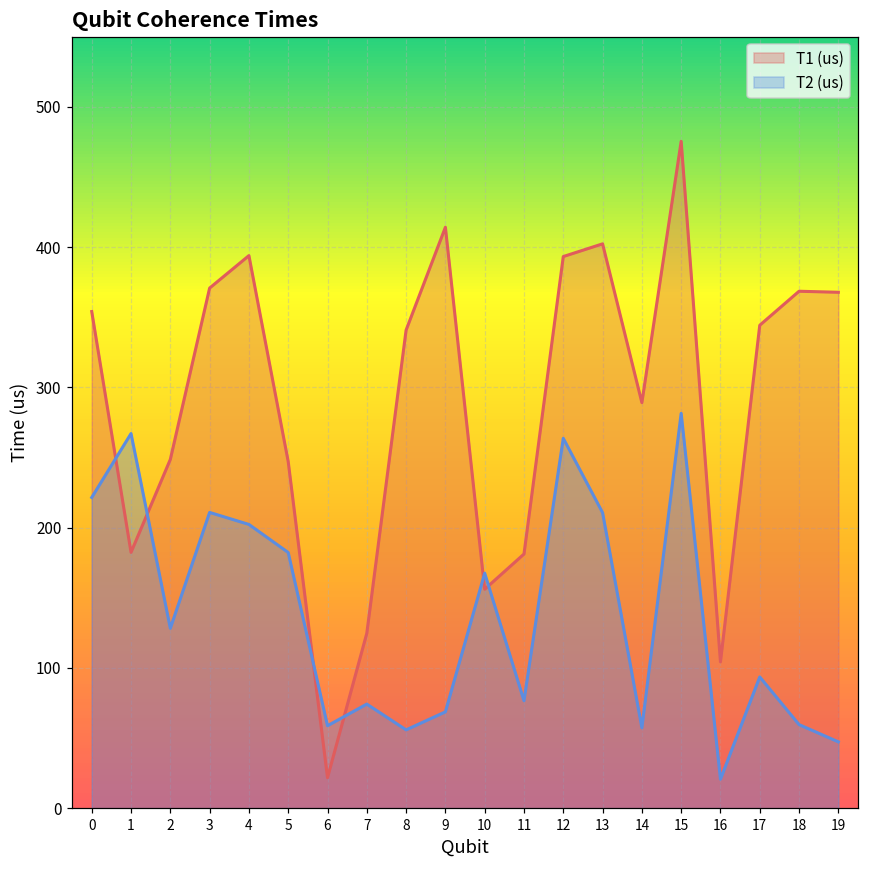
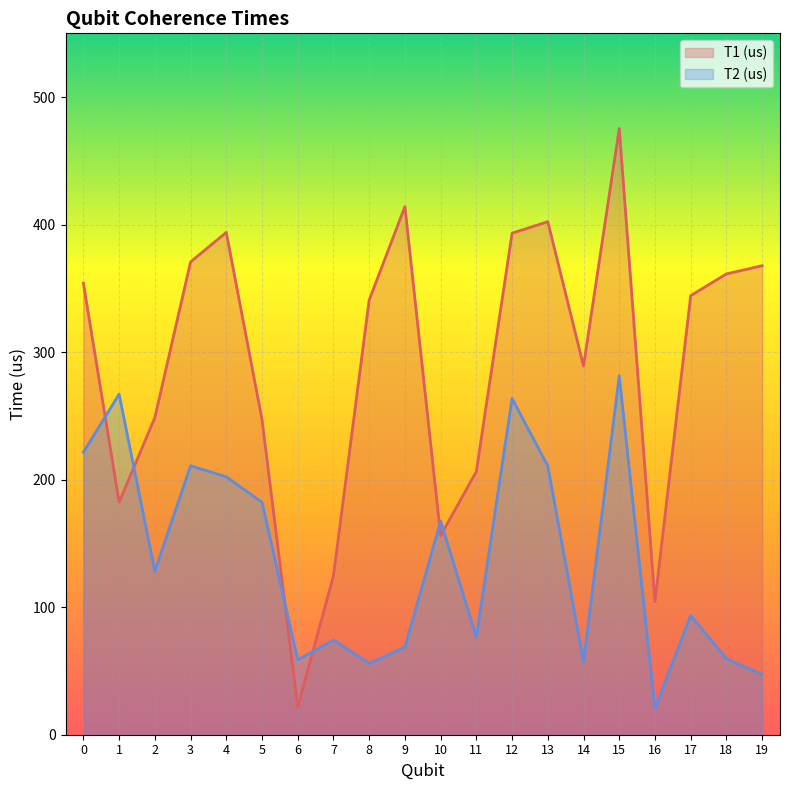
T1 (us), 11: 181 -> 206
T1 (us), 18: 369 -> 361
